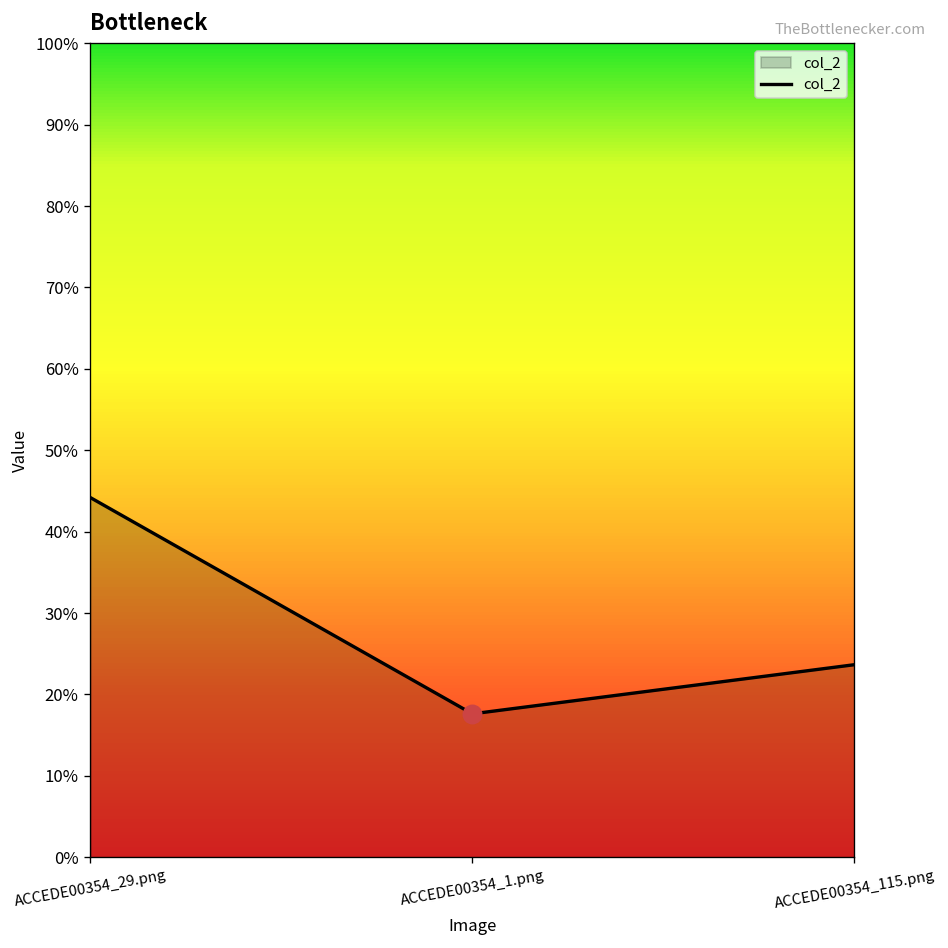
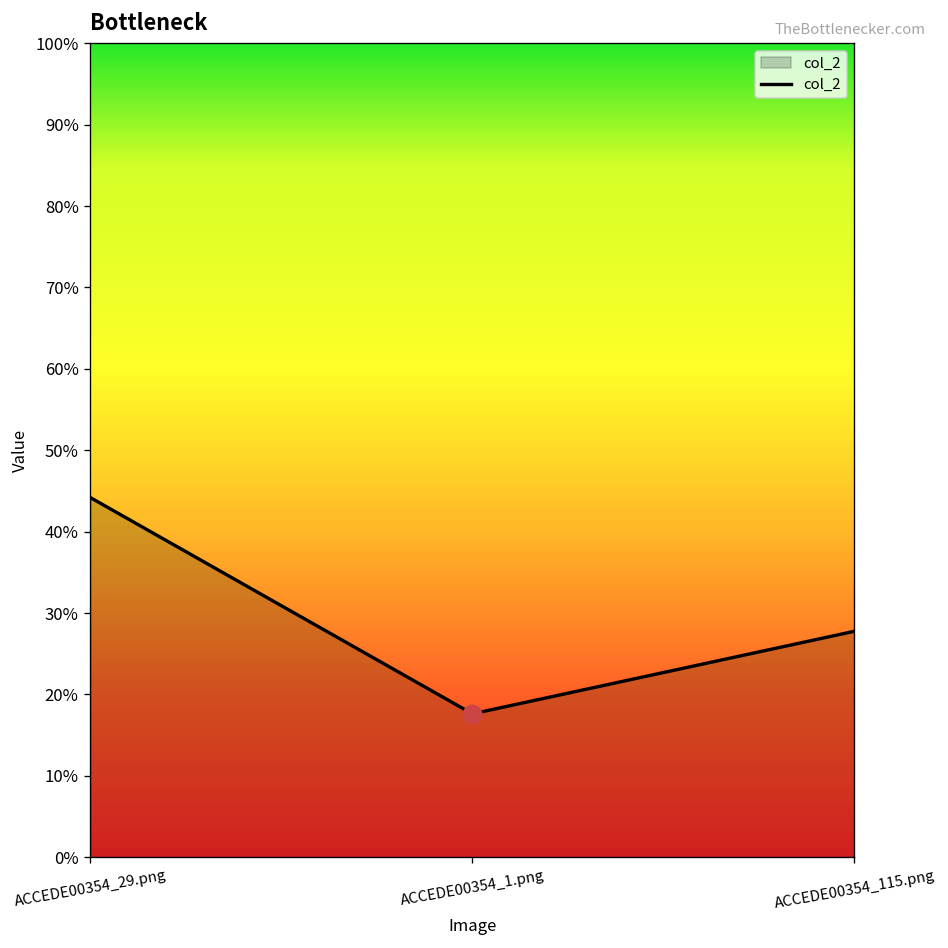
col_2, ACCEDE00354_115.png: 24% -> 28%
